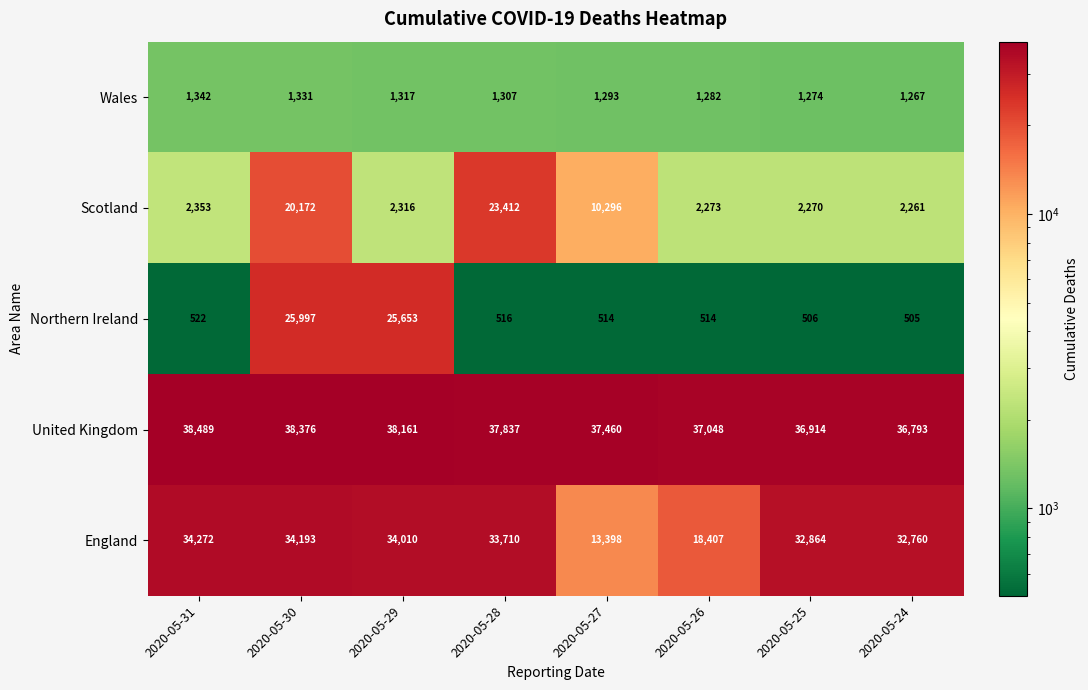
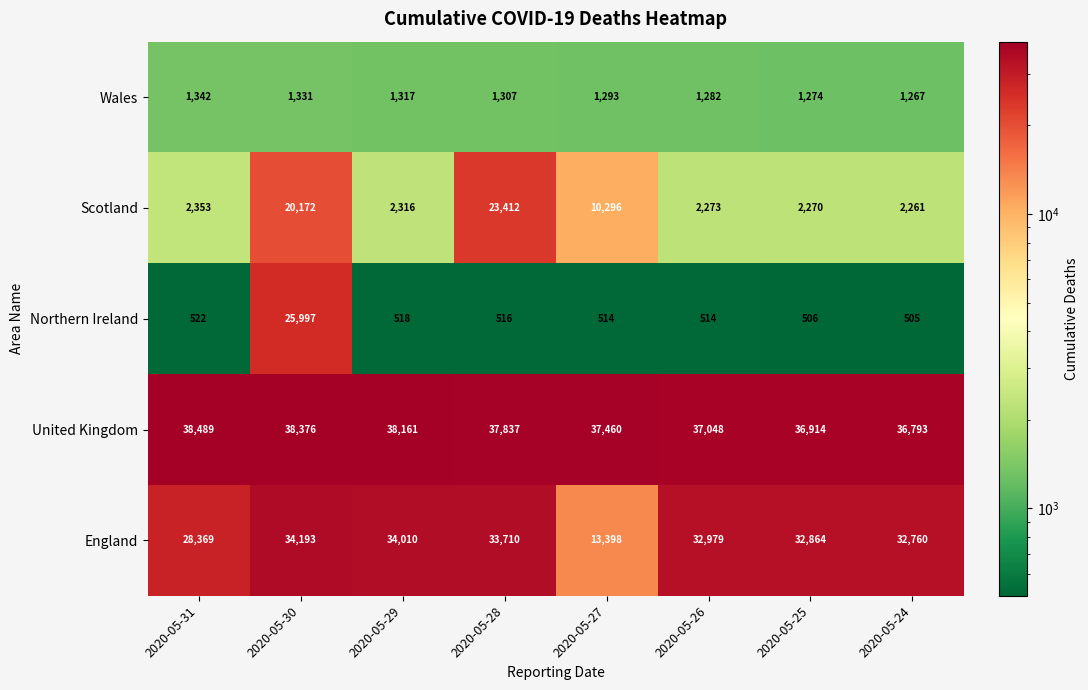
Northern Ireland, 2020-05-29: 25,653 -> 518
England, 2020-05-31: 34,272 -> 28,369
England, 2020-05-26: 18,407 -> 32,979
